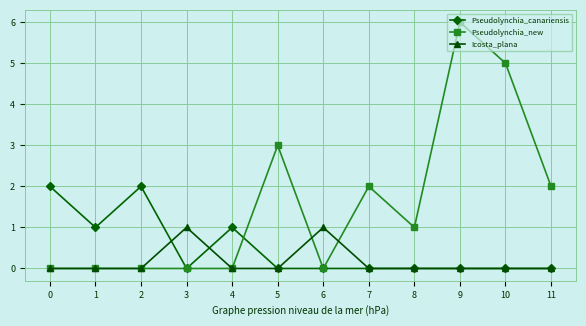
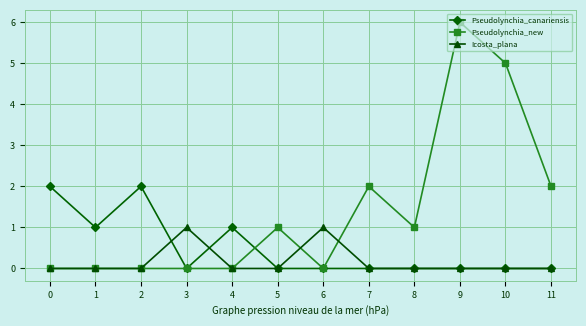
Pseudolynchia_new, 5: 3 -> 1
